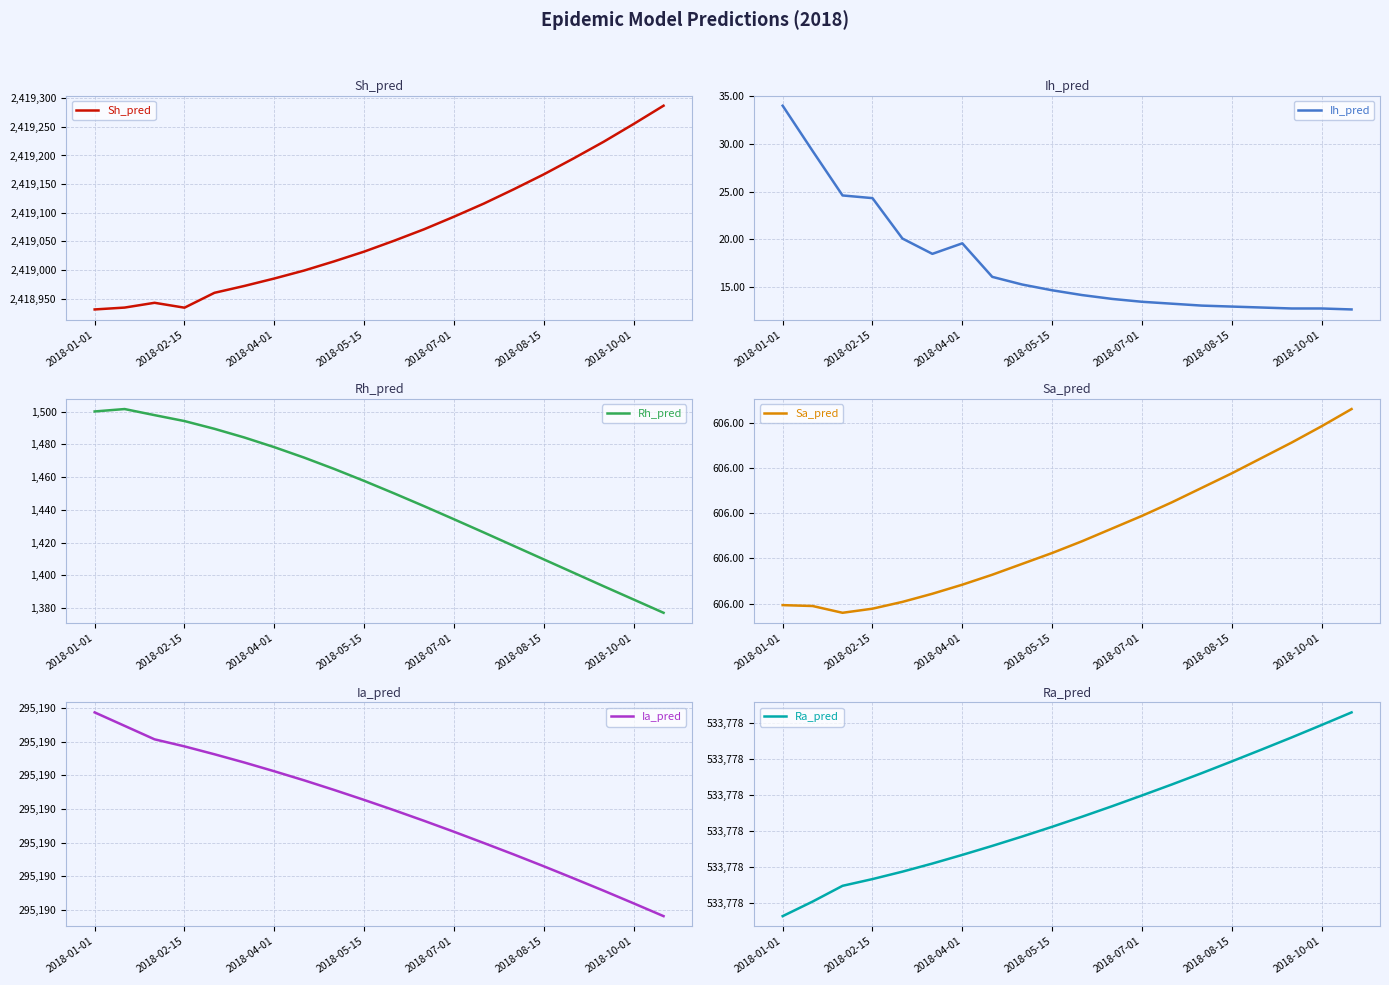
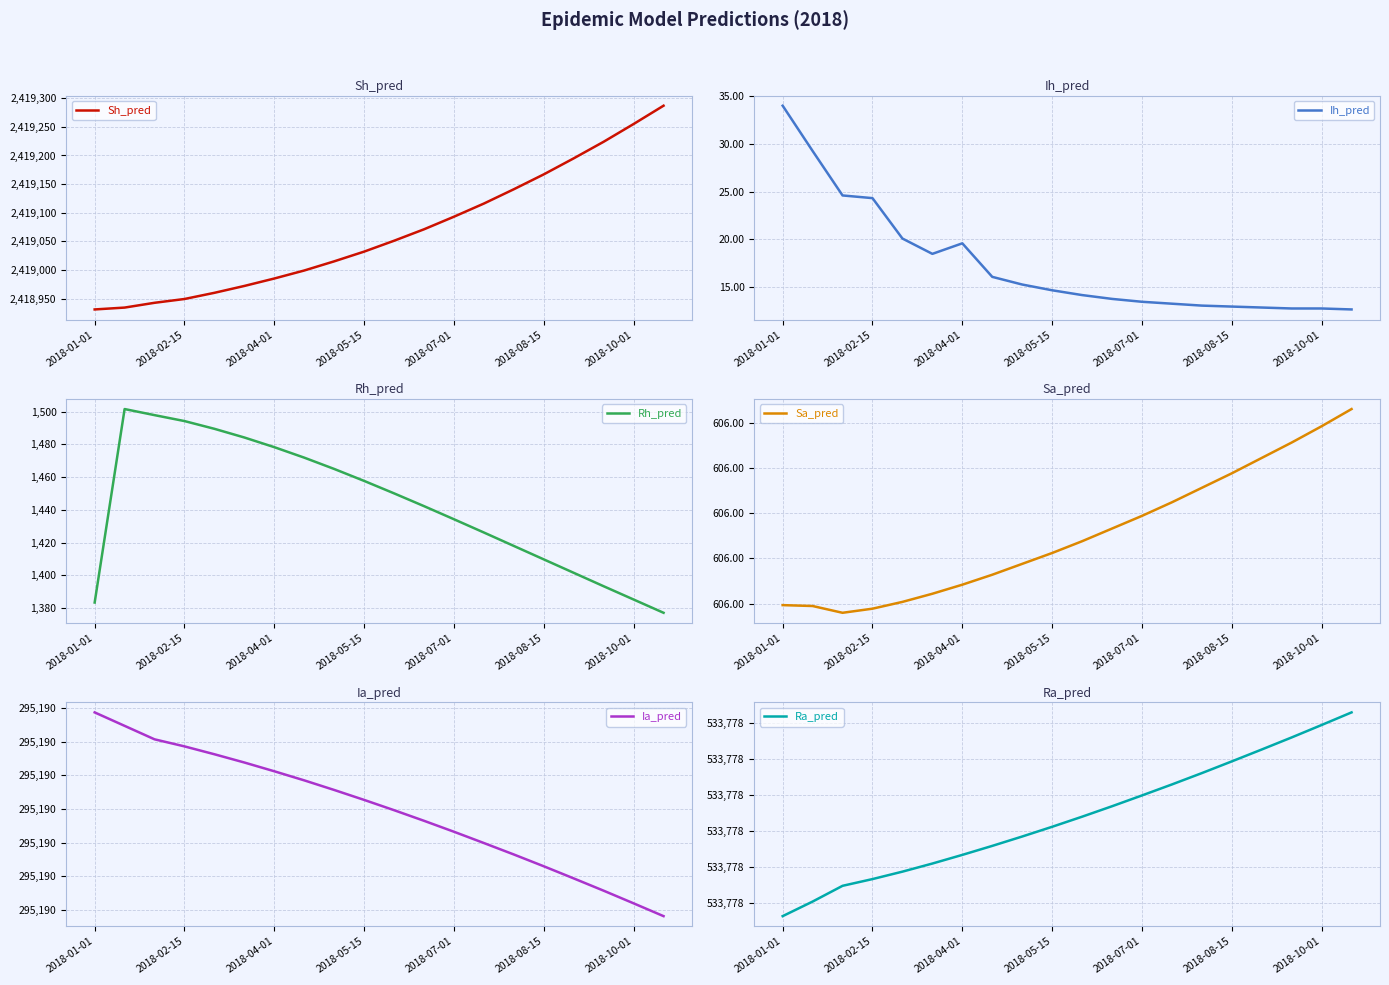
Sh_pred, 2018-02-15: 2,418,930 -> 2,418,950
Rh_pred, 2018-01-01: 1,500 -> 1,383
